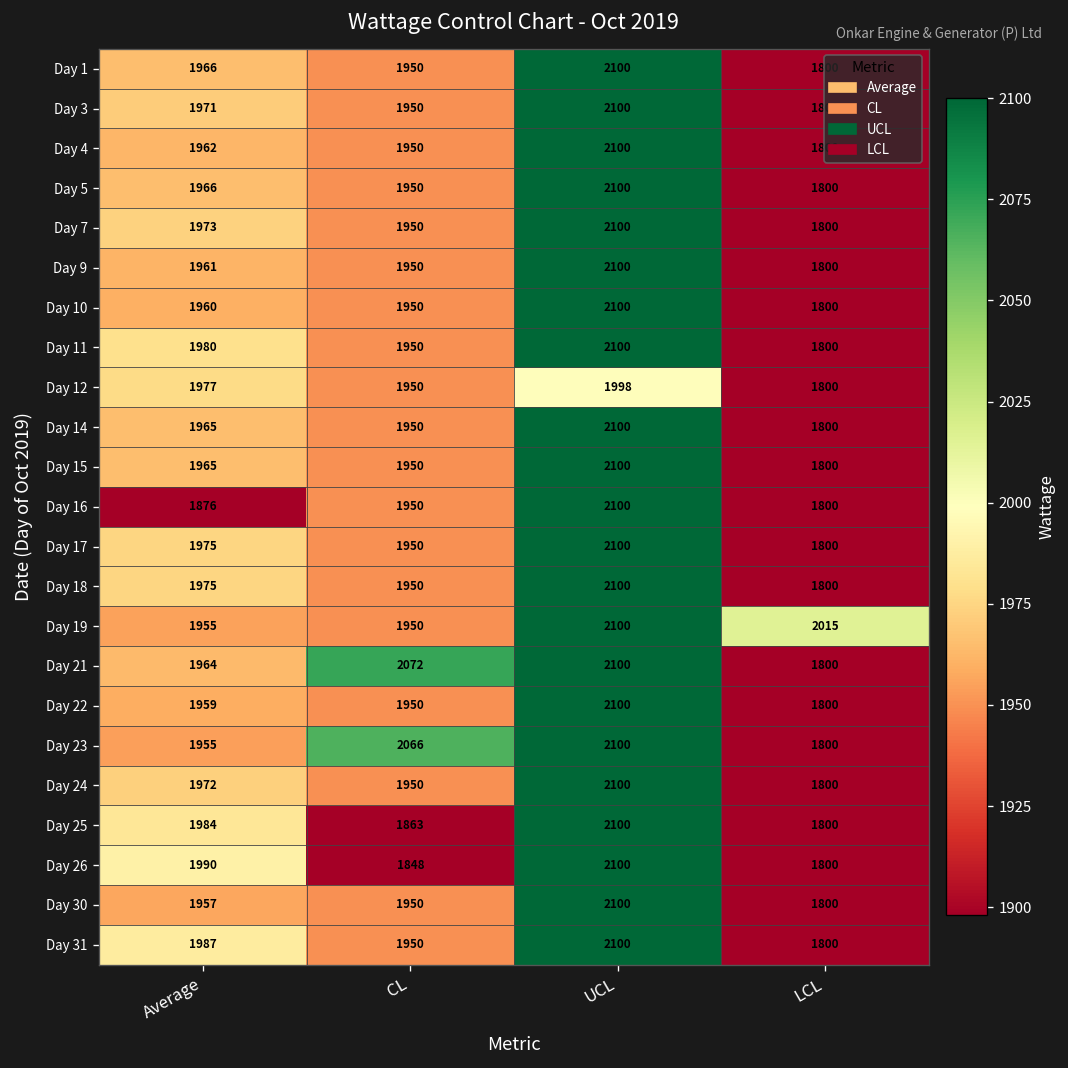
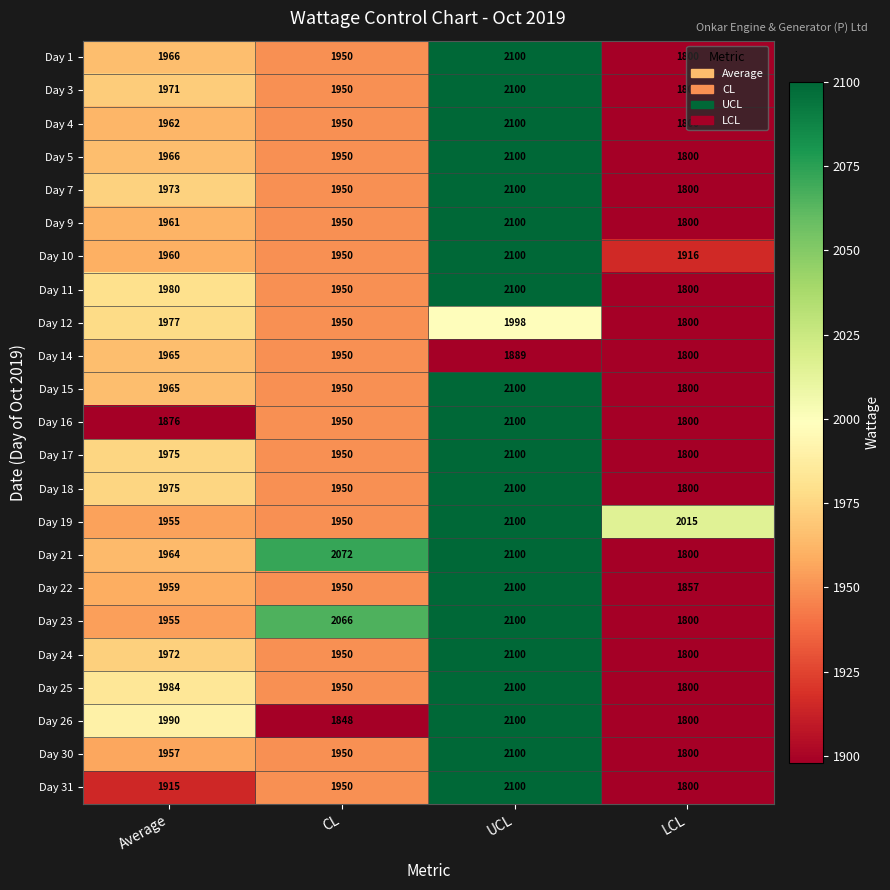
Day 10, LCL: 1800 -> 1916
Day 14, UCL: 2100 -> 1889
Day 22, LCL: 1800 -> 1857
Day 25, CL: 1863 -> 1950
Day 31, Average: 1987 -> 1915
